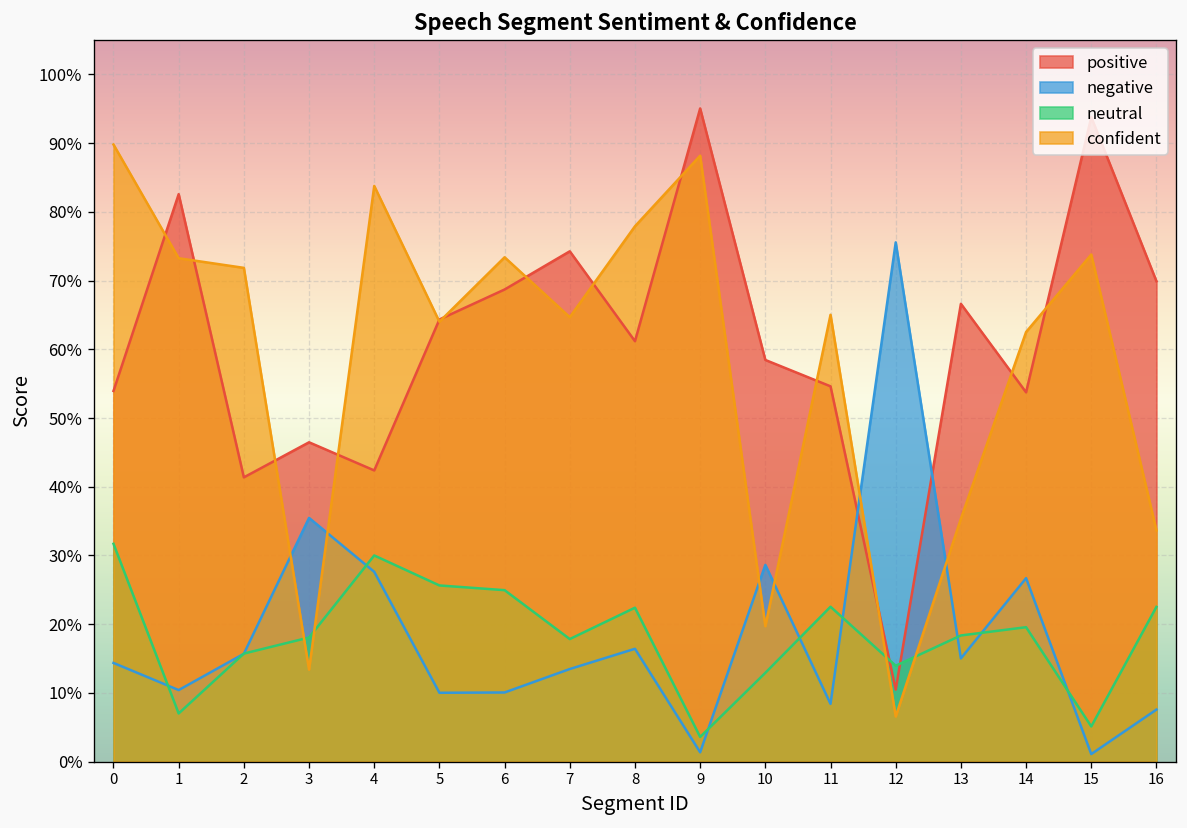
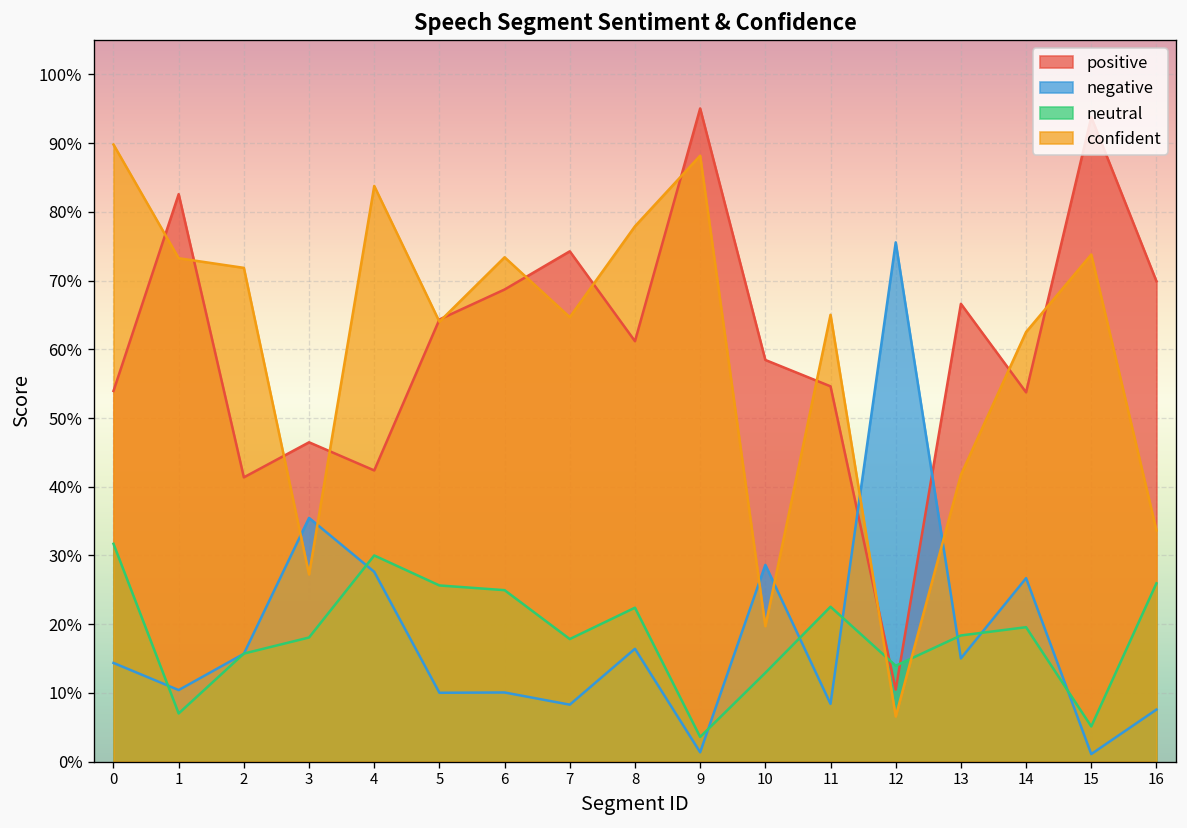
confident, 3: 13% -> 27%
negative, 7: 13% -> 8%
confident, 13: 35% -> 42%
neutral, 16: 23% -> 26%
